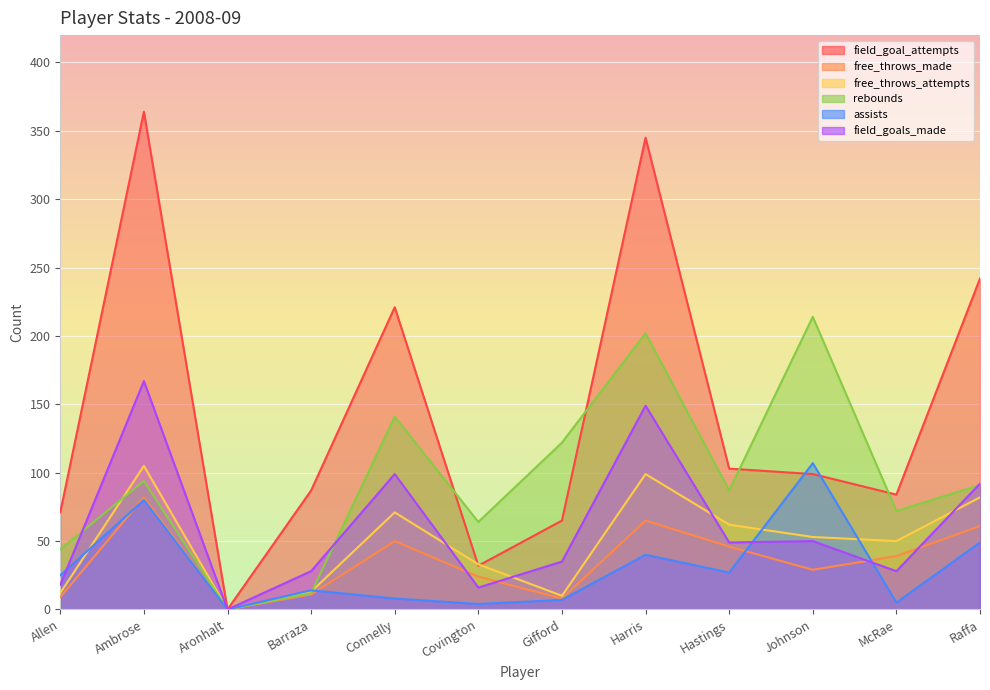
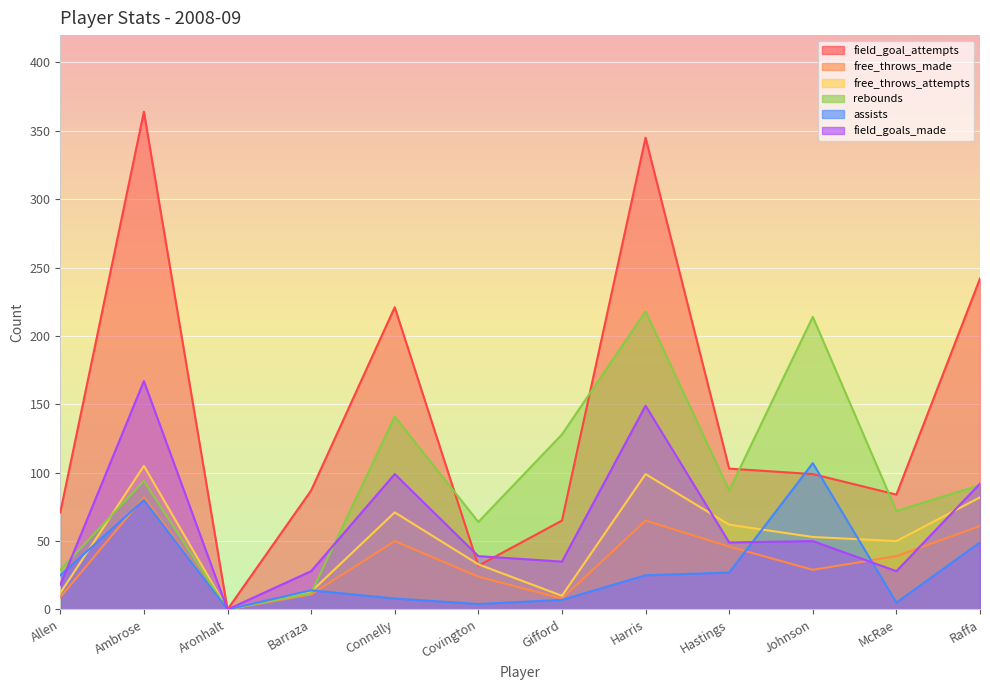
rebounds, Allen: 44 -> 29
field_goals_made, Covington: 16 -> 39
rebounds, Gifford: 122 -> 128
rebounds, Harris: 202 -> 218
assists, Harris: 40 -> 25
